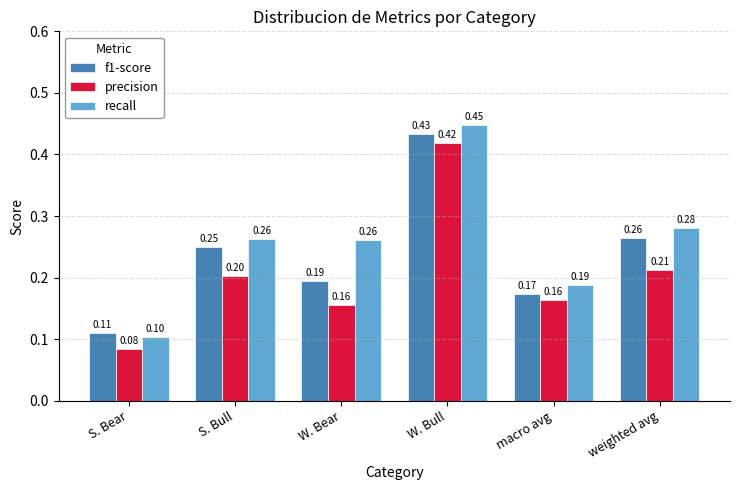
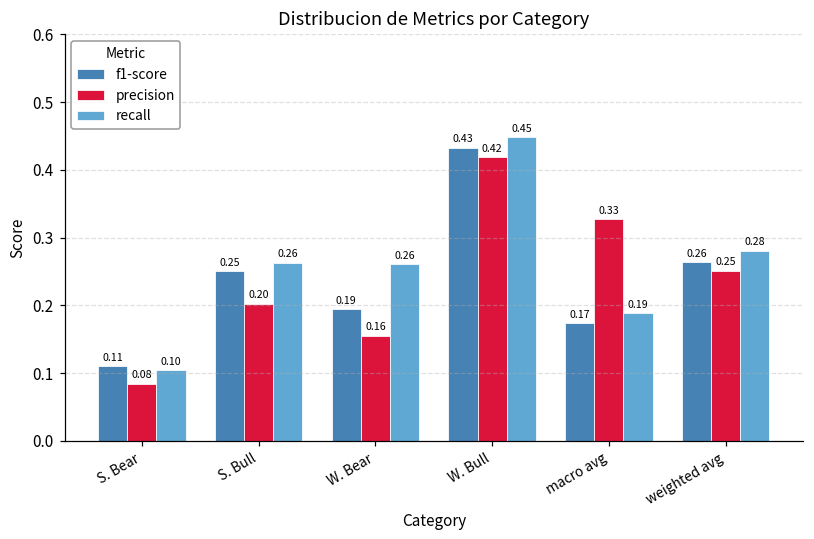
precision, macro avg: 0.16 -> 0.33
precision, weighted avg: 0.21 -> 0.25
